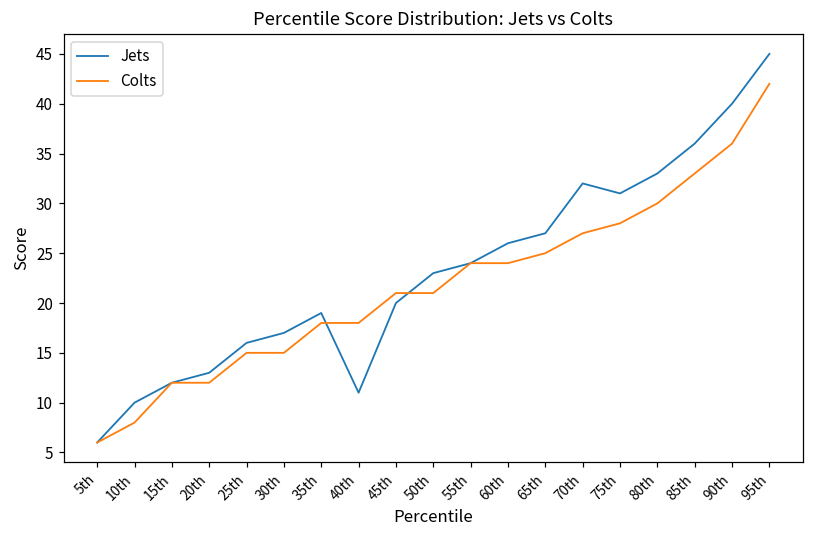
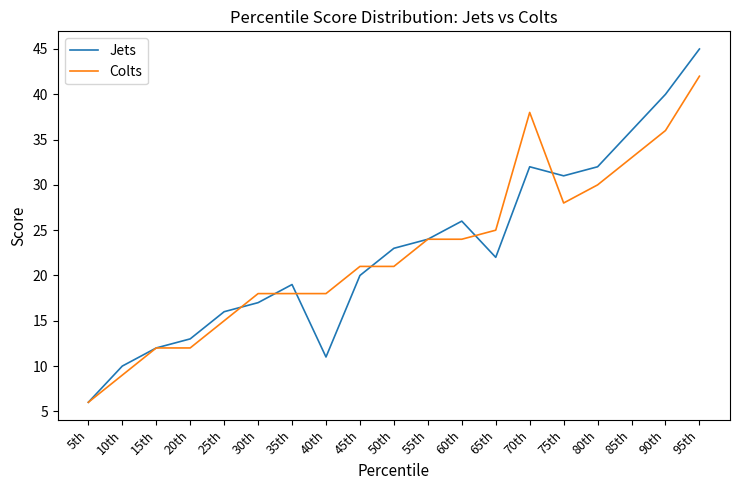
Colts, 10th: 8 -> 9
Colts, 30th: 15 -> 18
Jets, 65th: 27 -> 22
Colts, 70th: 27 -> 38
Jets, 80th: 33 -> 32
